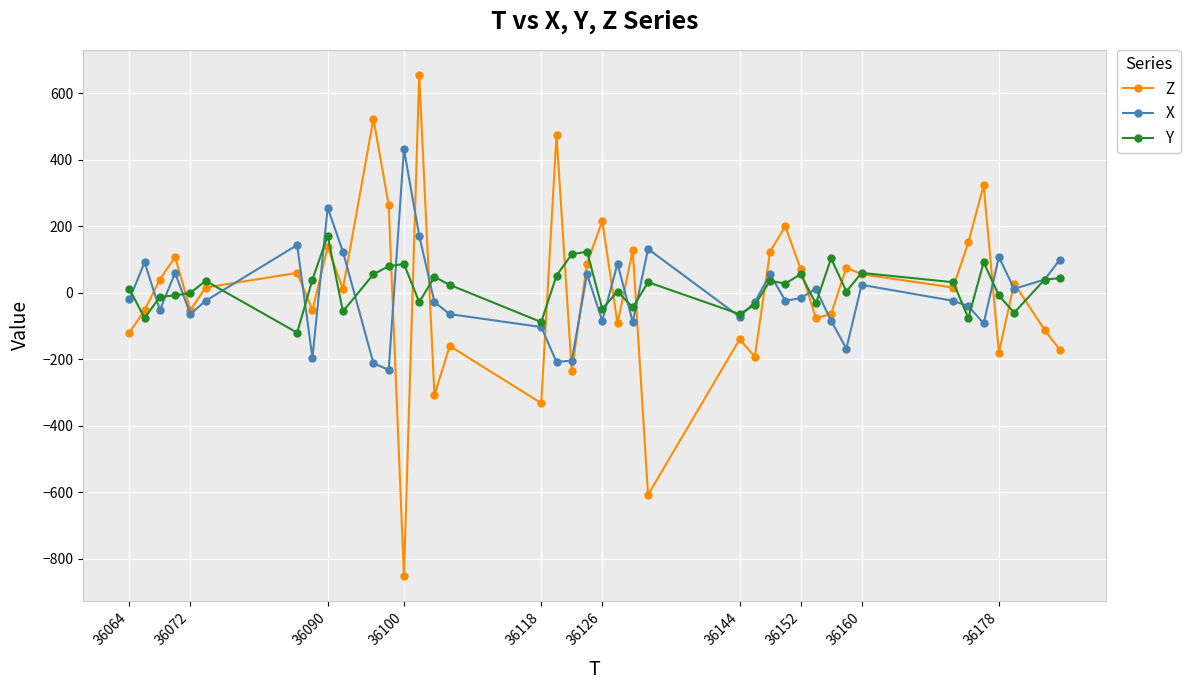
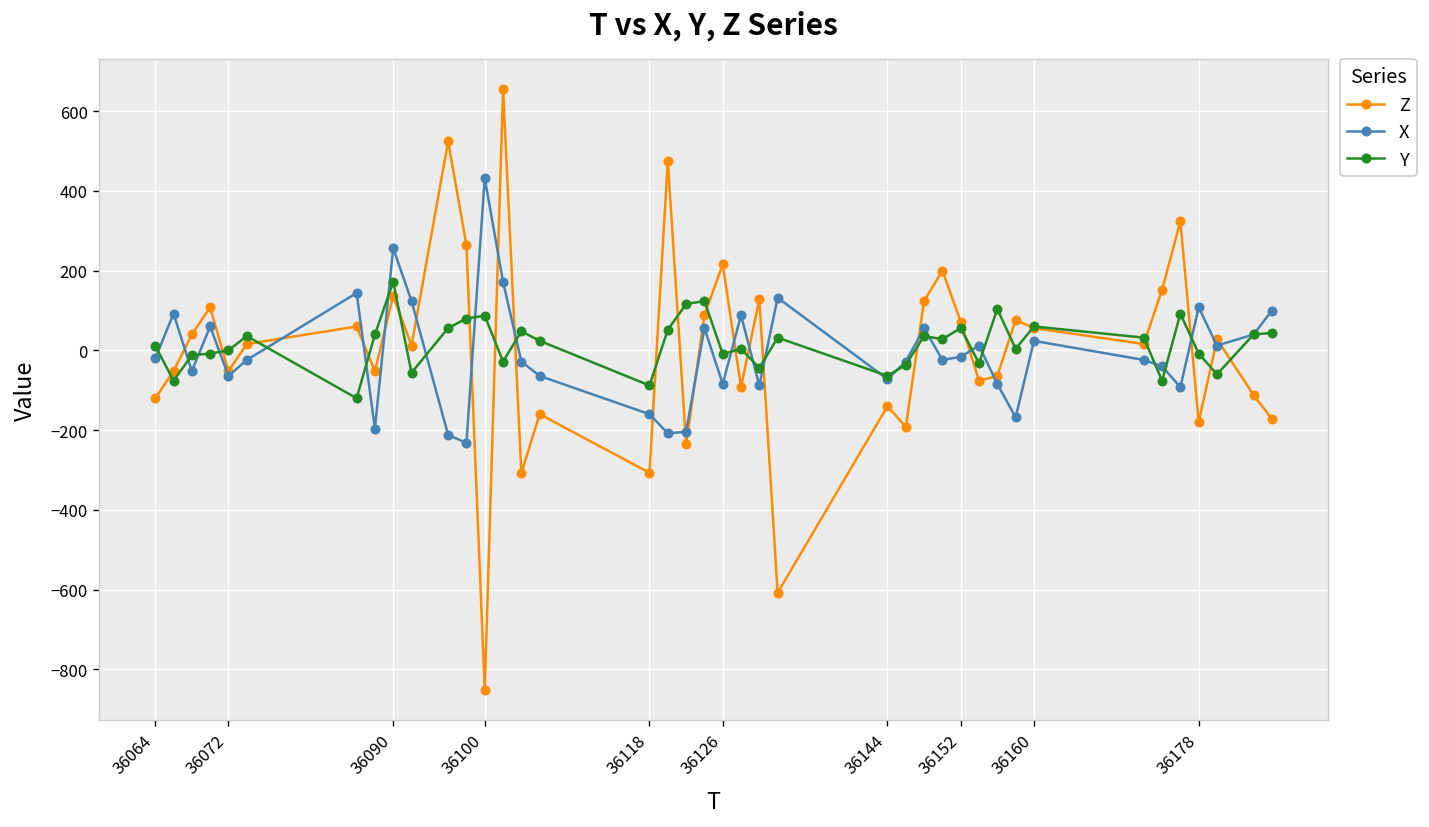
Z, 36118: -330 -> -310
X, 36118: -100 -> -160
Y, 36126: -50 -> -10
